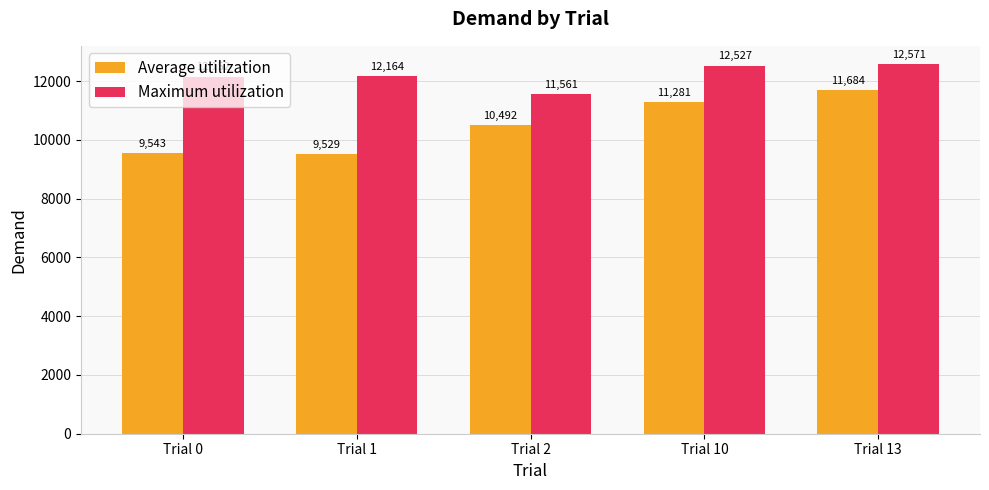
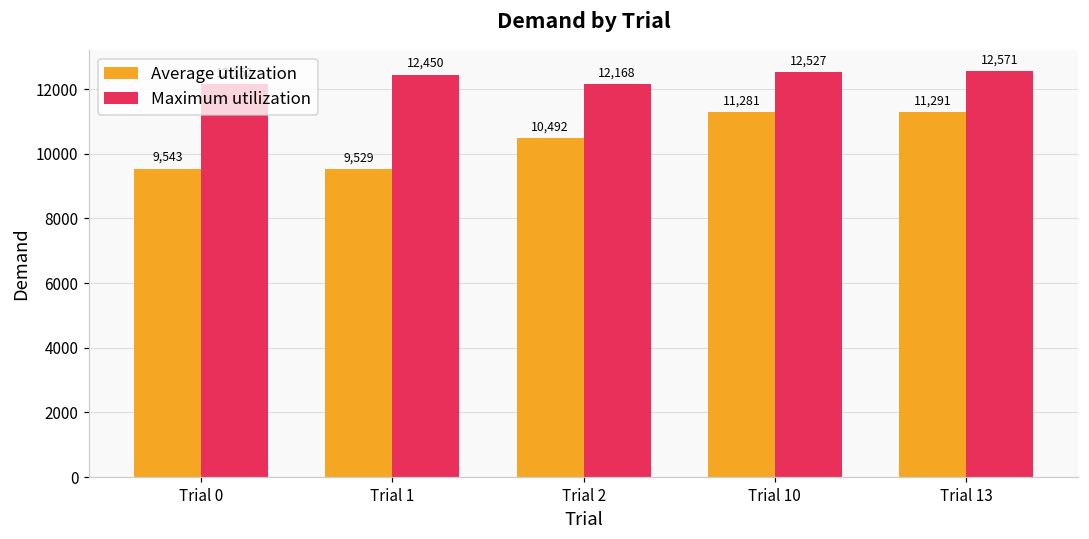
Maximum utilization, Trial 1: 12,164 -> 12,450
Maximum utilization, Trial 2: 11,561 -> 12,168
Average utilization, Trial 13: 11,684 -> 11,291
